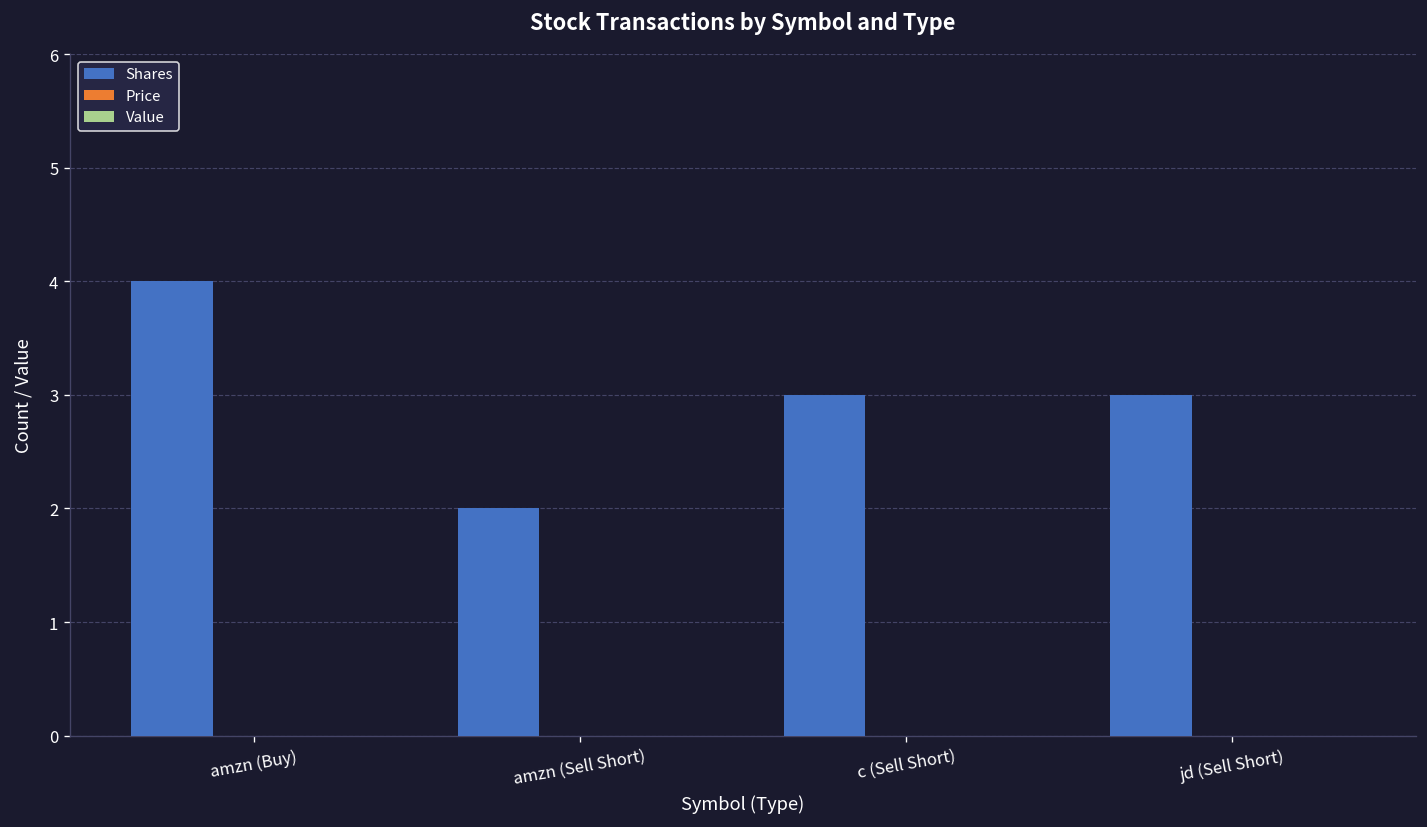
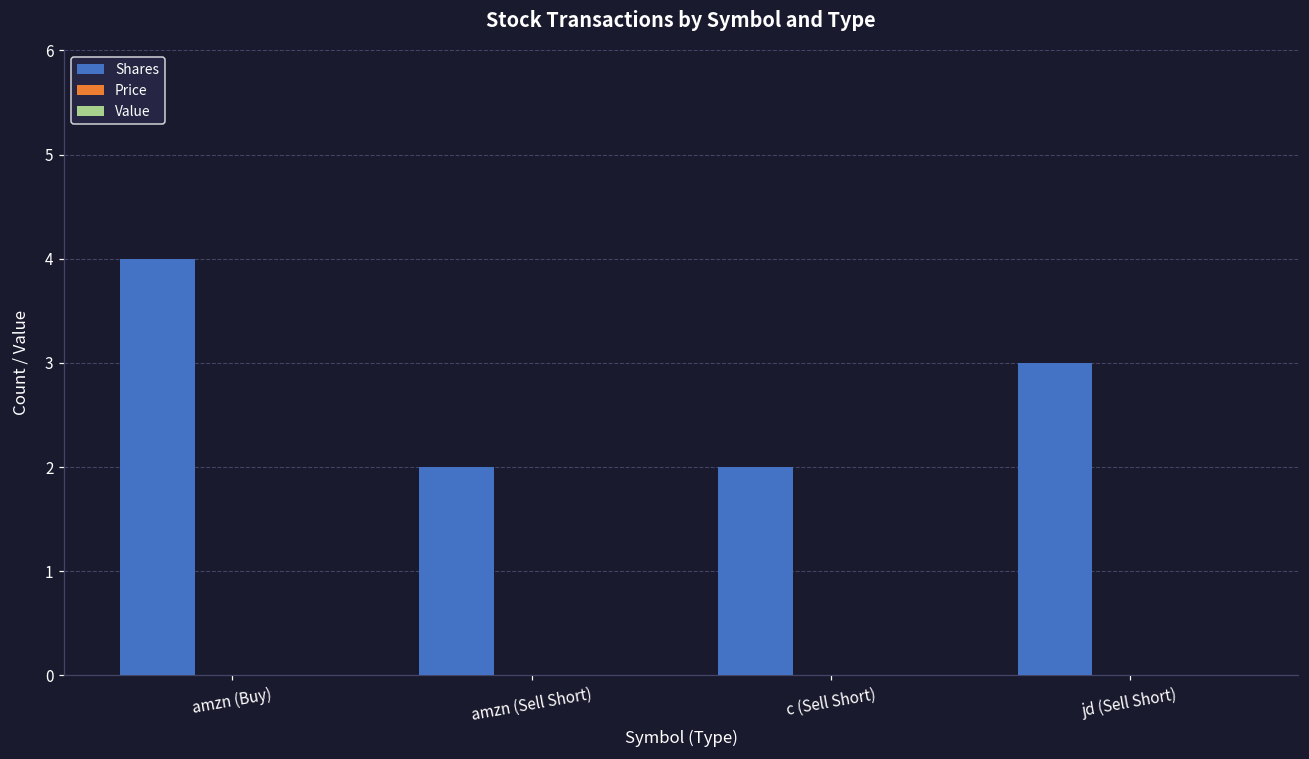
Shares, c (Sell Short): 3 -> 2
